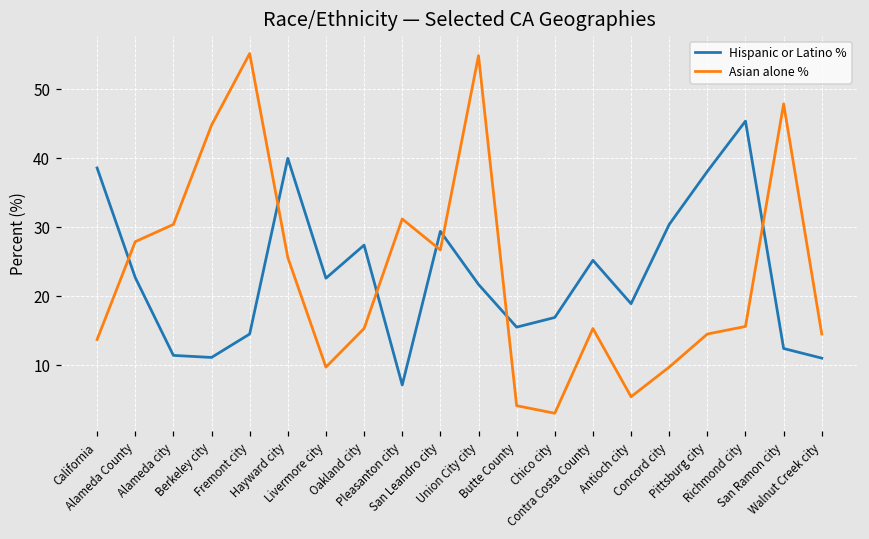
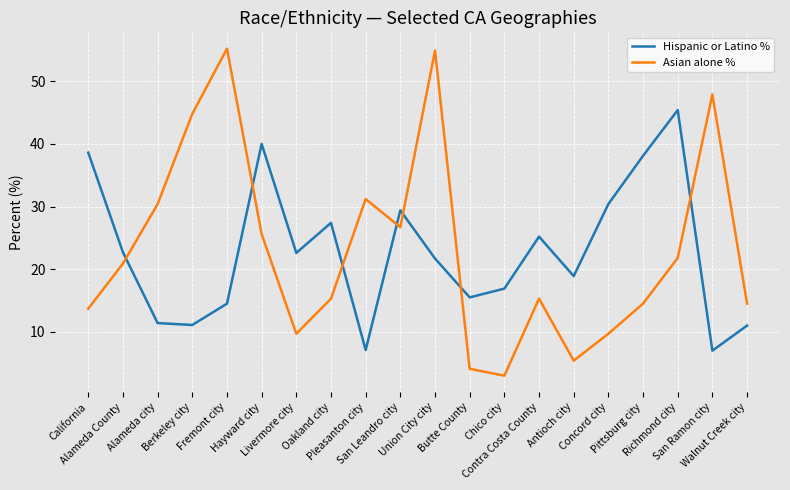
Asian alone %, Alameda County: 28 -> 21
Asian alone %, Richmond city: 16 -> 22
Hispanic or Latino %, San Ramon city: 12 -> 7
